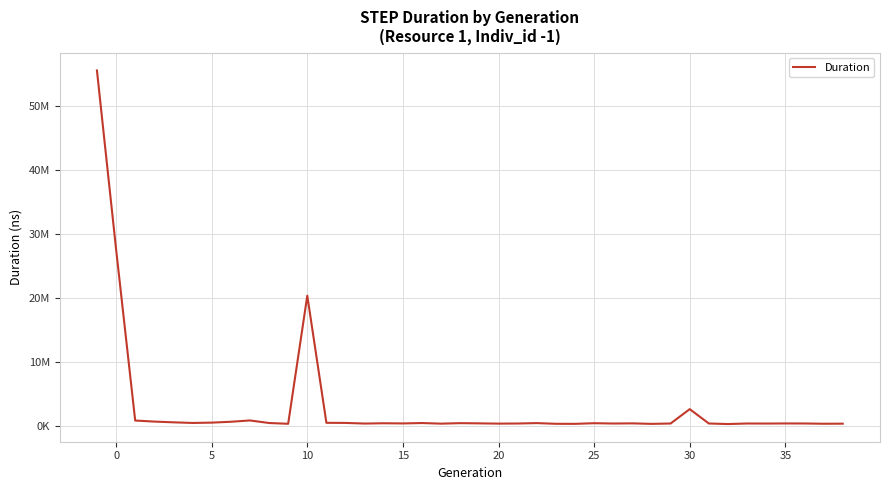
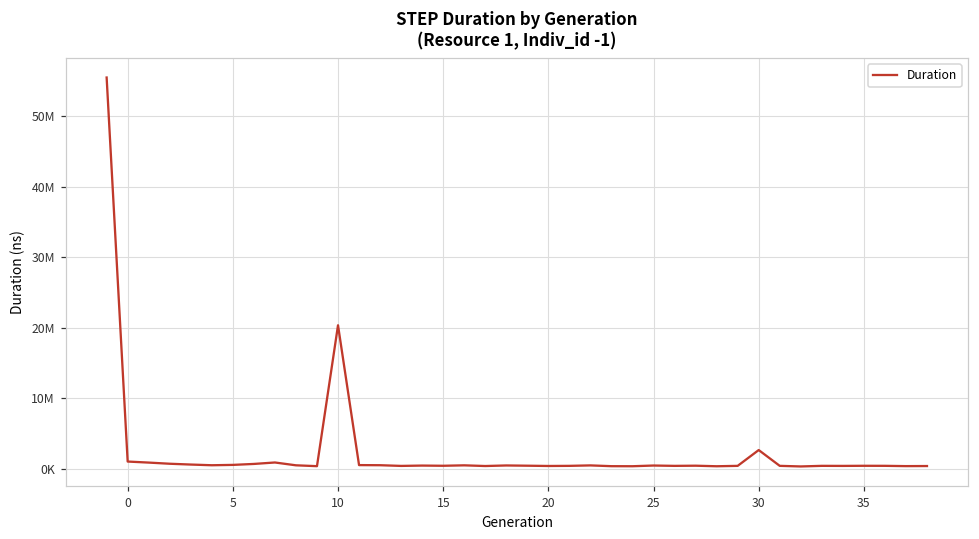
0: 28000000 -> 1000000
